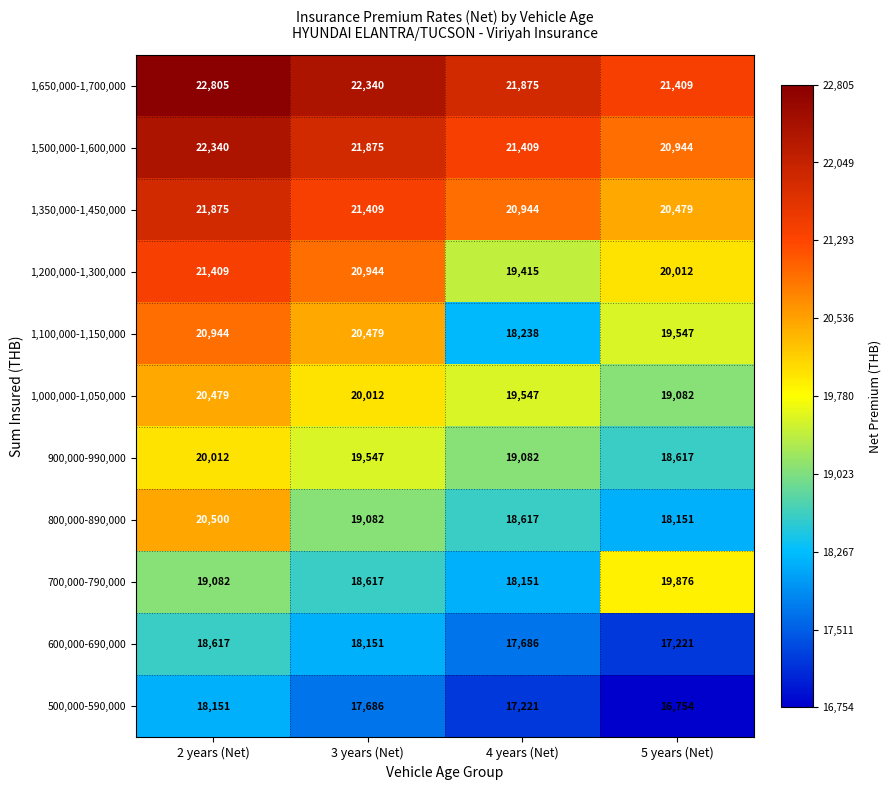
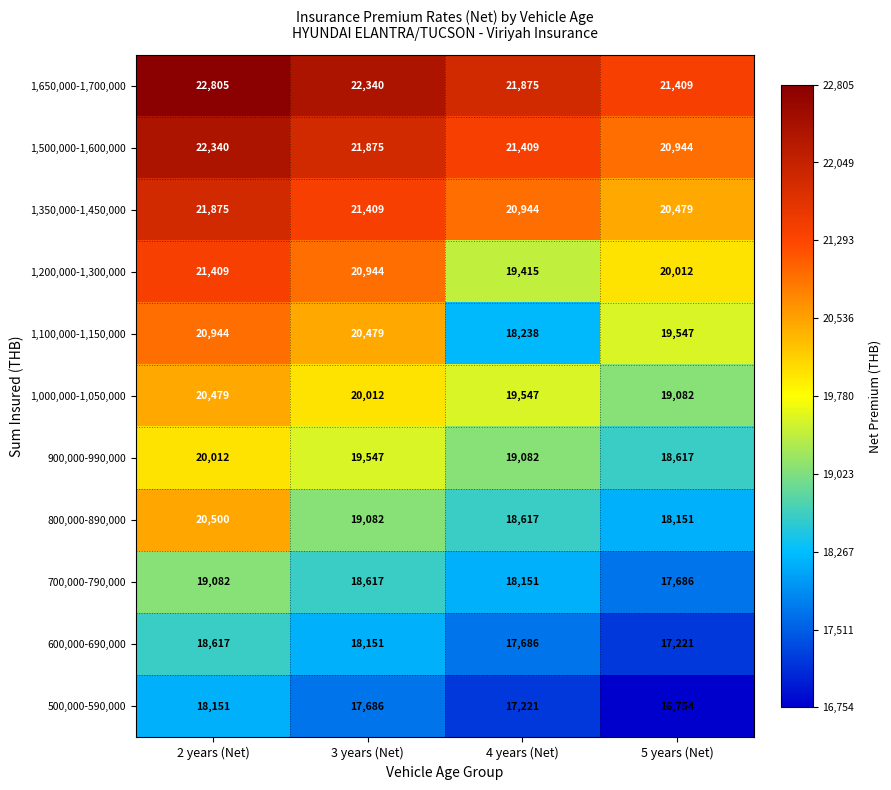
700,000-790,000, 5 years (Net): 19,876 -> 17,686
